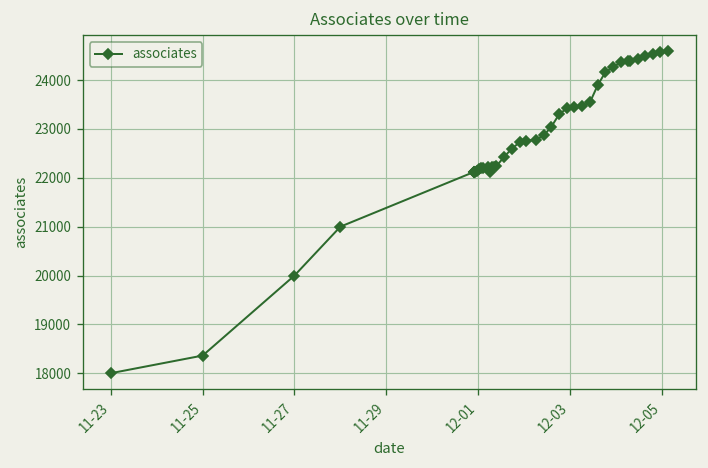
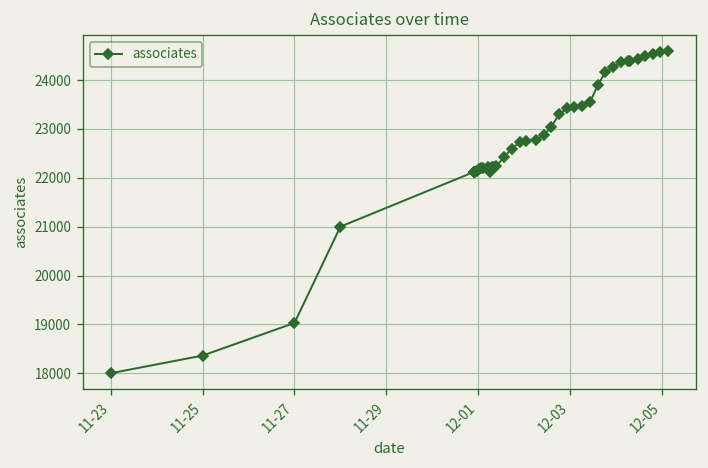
11-27: 20000 -> 19000
